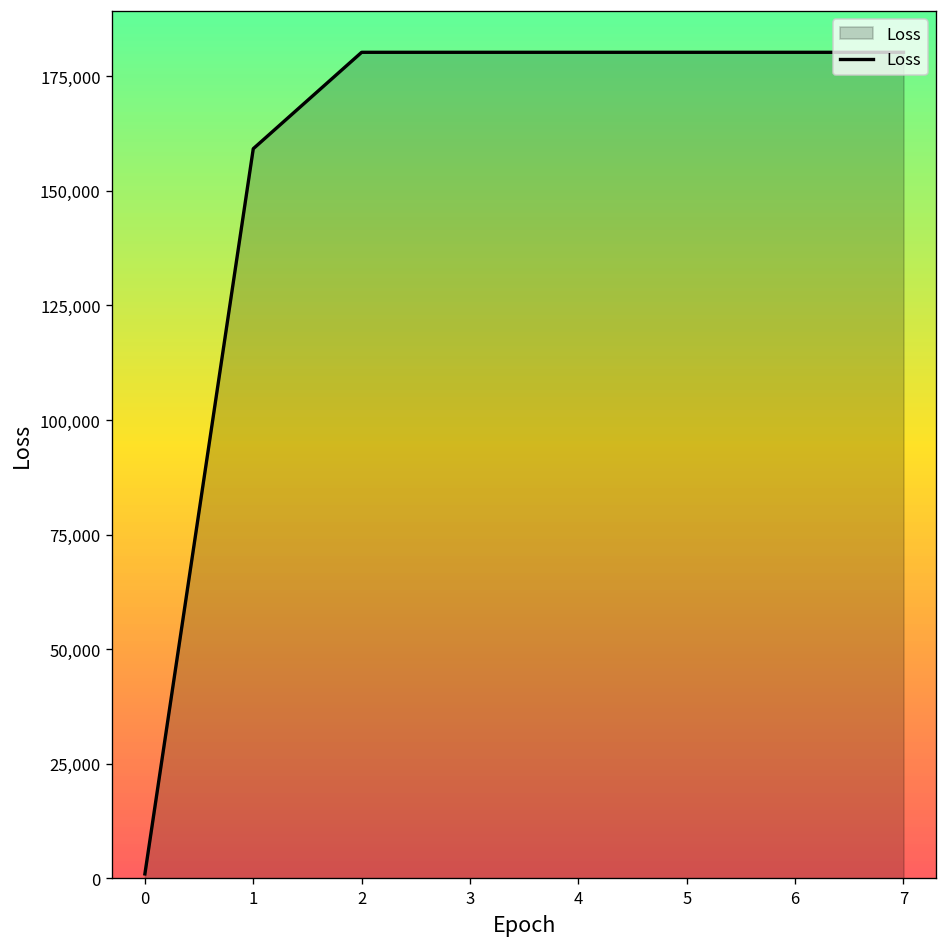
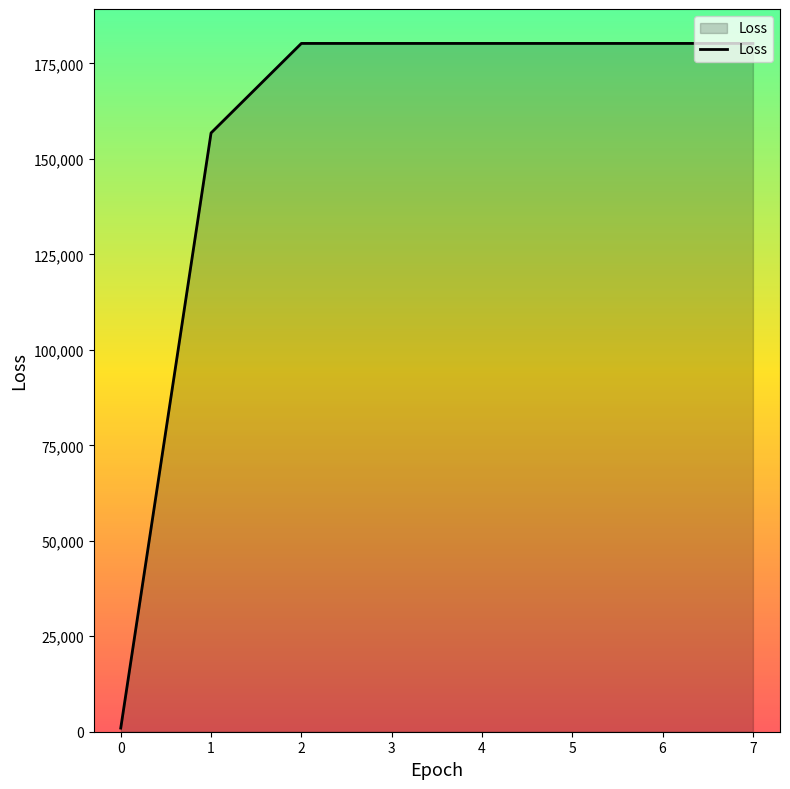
1: 159,000 -> 157,000
